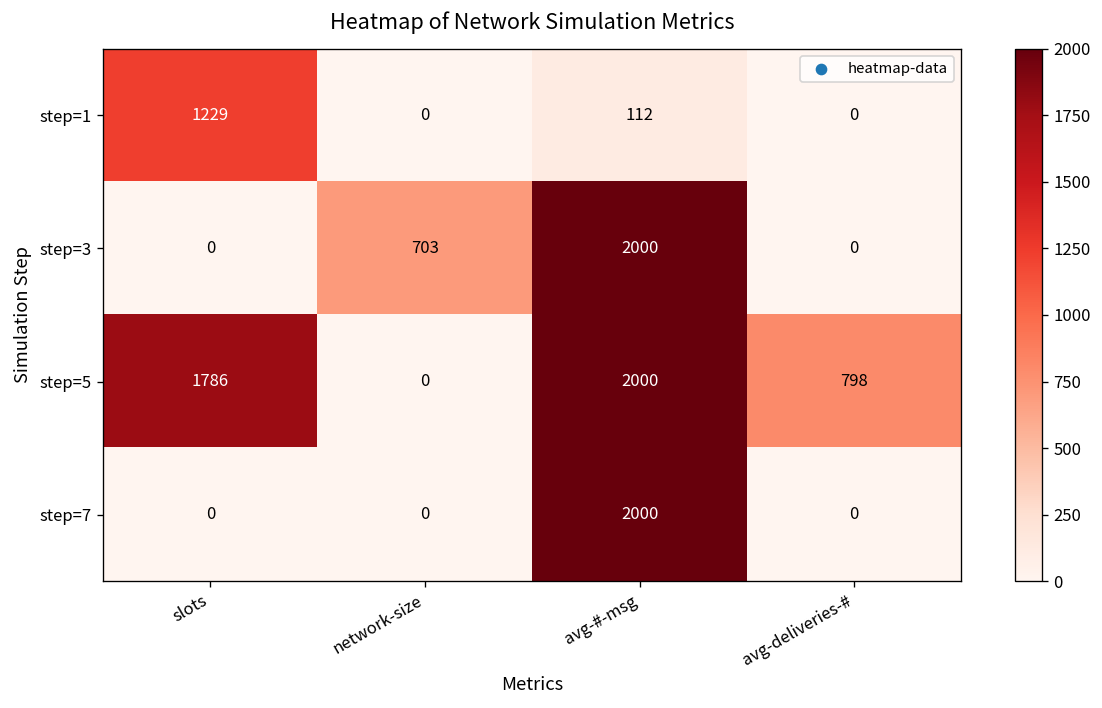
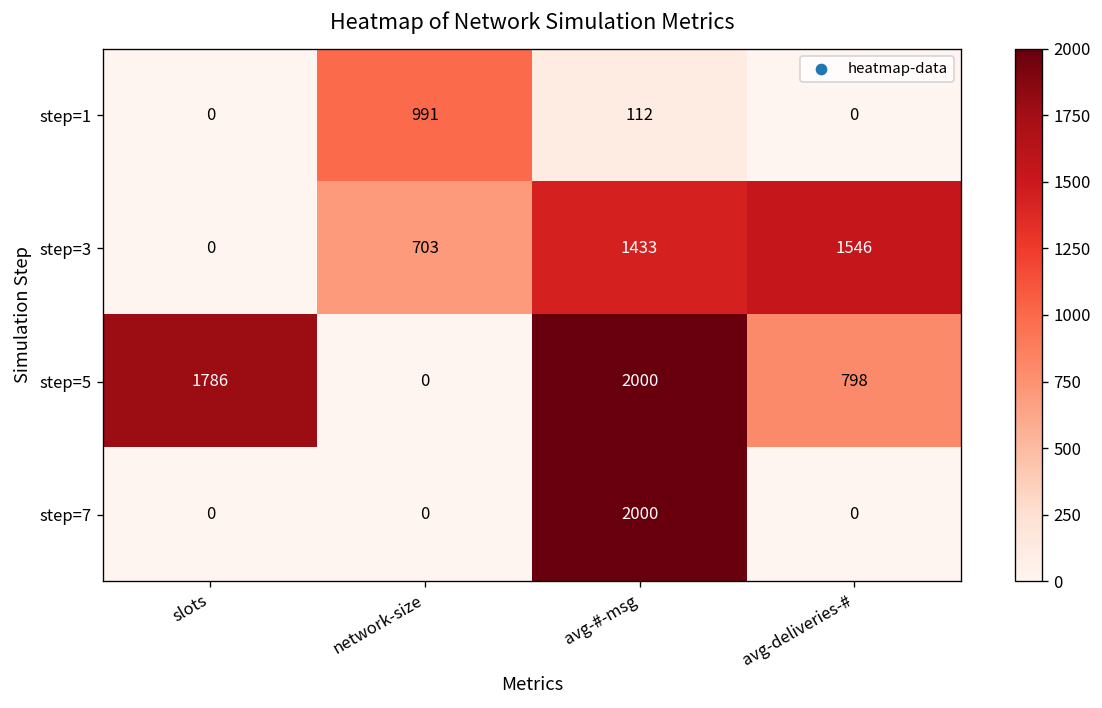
step=1, slots: 1229 -> 0
step=1, network-size: 0 -> 991
step=3, avg-#-msg: 2000 -> 1433
step=3, avg-deliveries-#: 0 -> 1546
